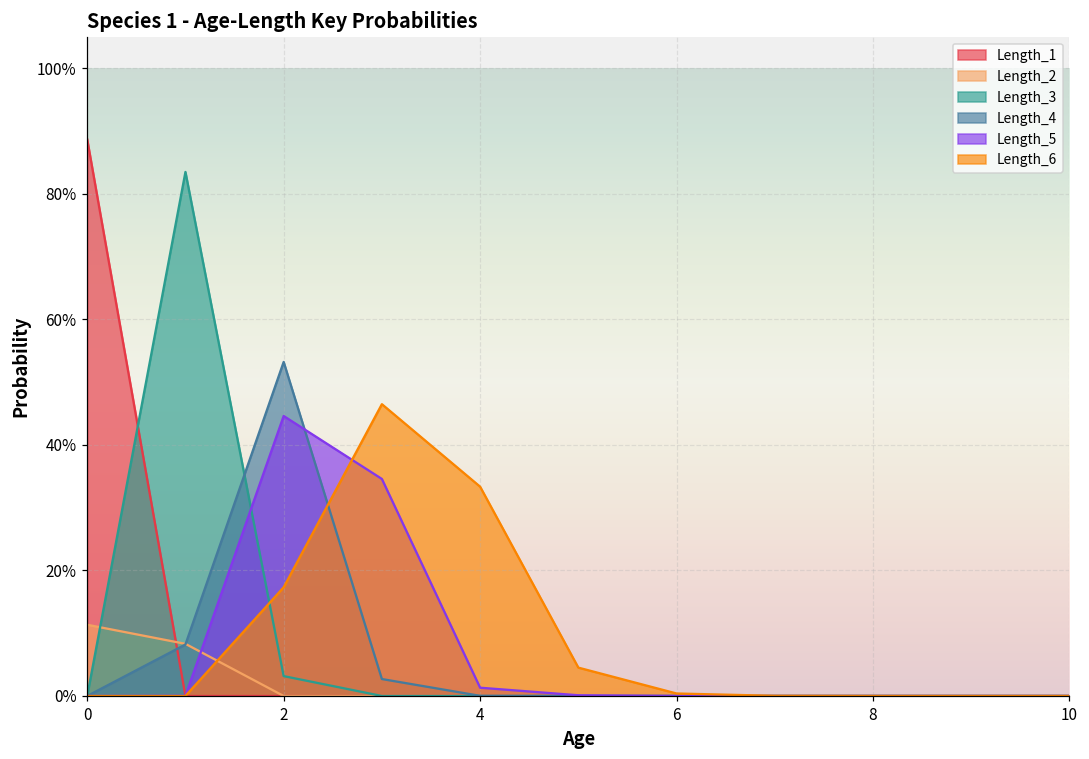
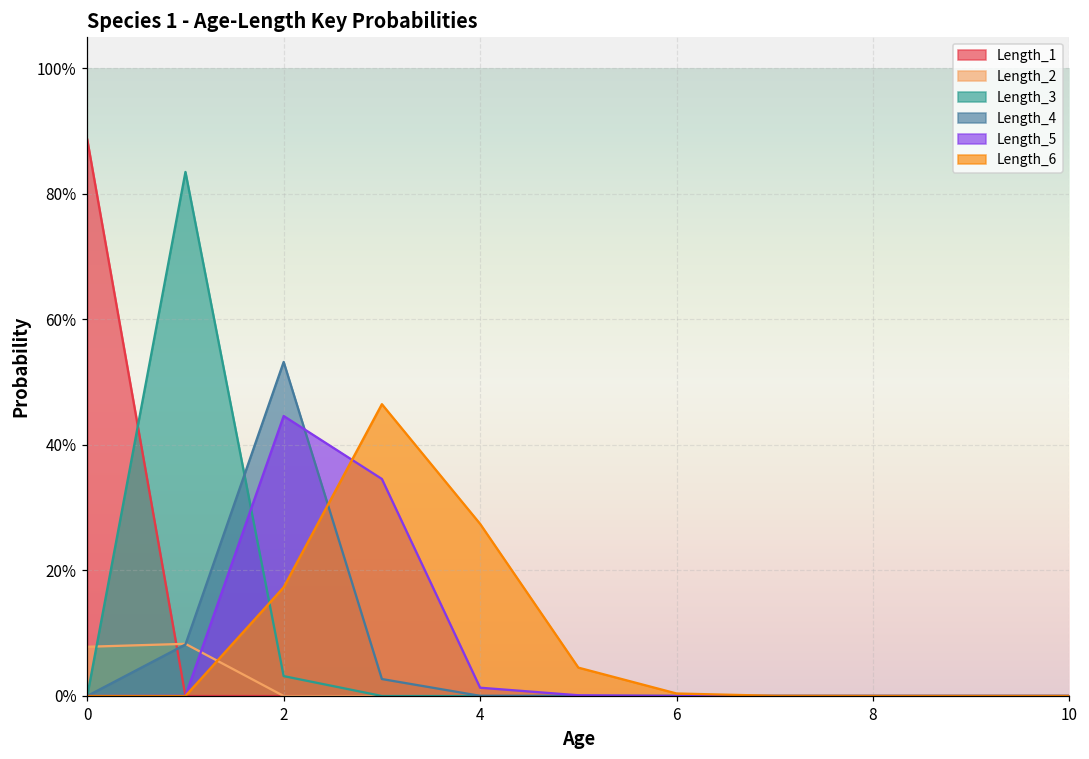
Length_2, 0: 11% -> 8%
Length_6, 4: 33% -> 27%
